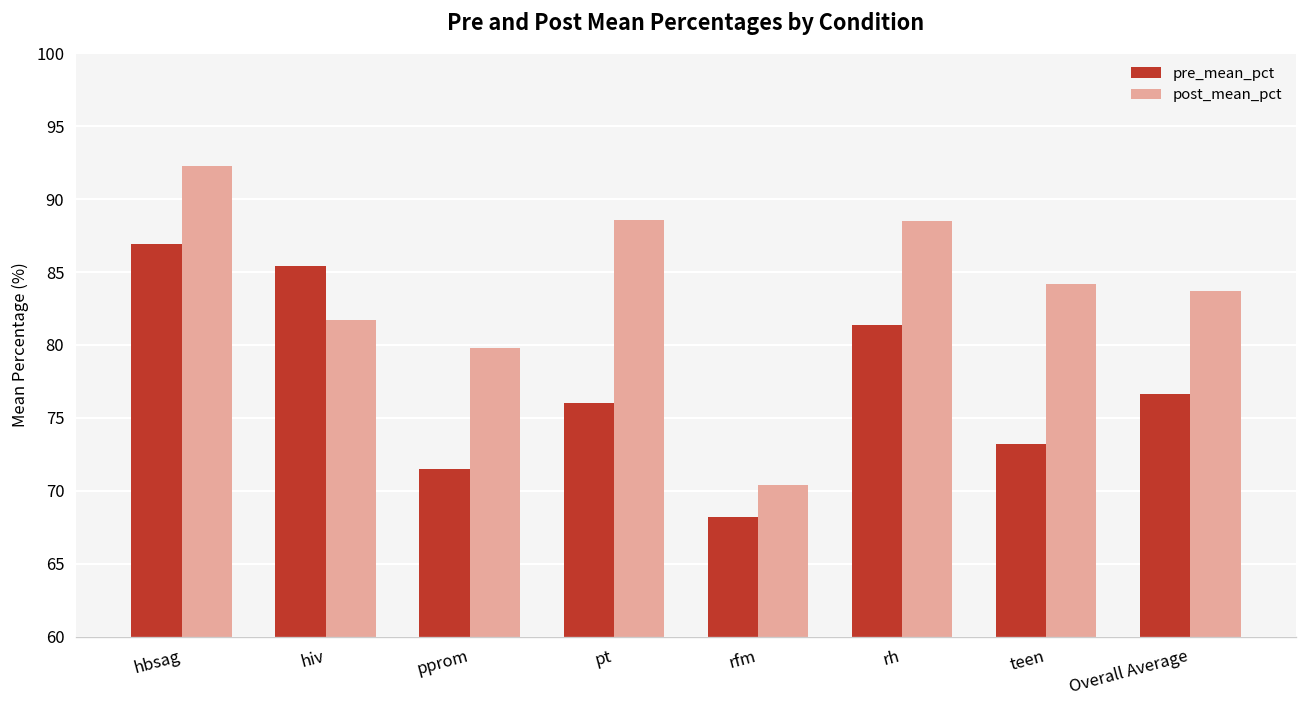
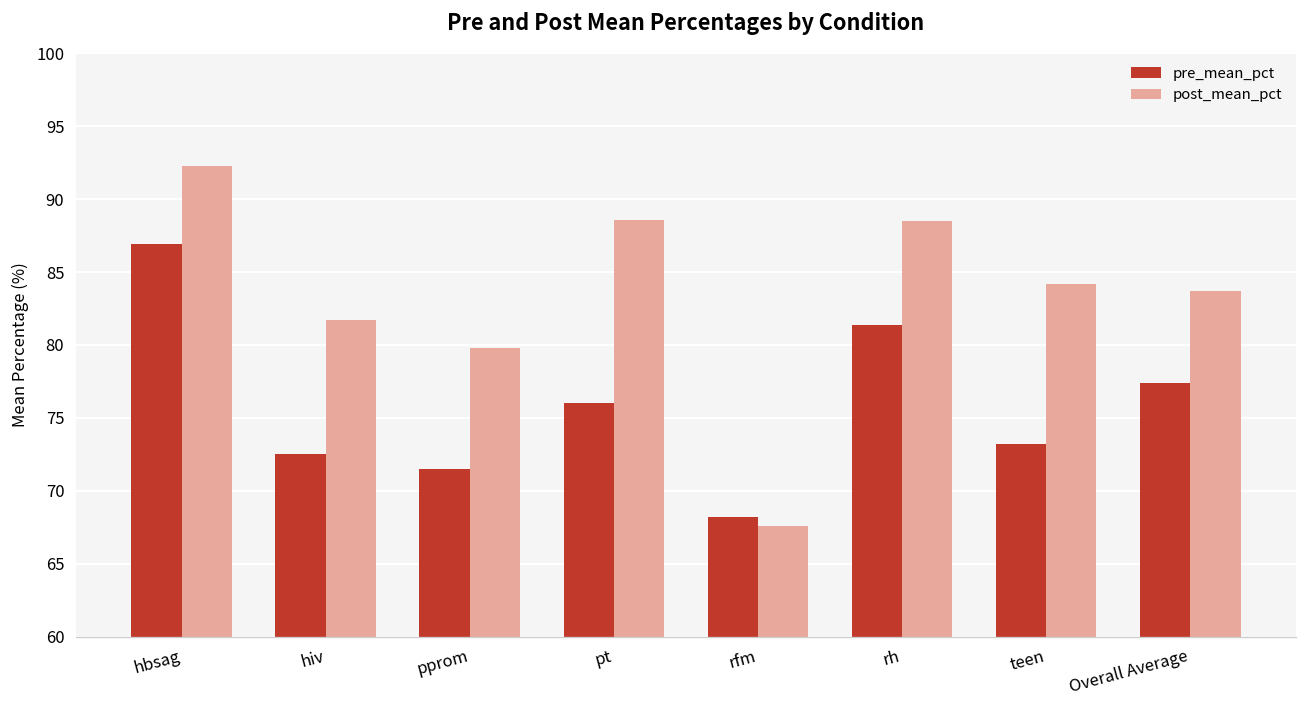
pre_mean_pct, hiv: 85.4 -> 72.5
post_mean_pct, rfm: 70.4 -> 67.6
pre_mean_pct, Overall Average: 76.6 -> 77.4
